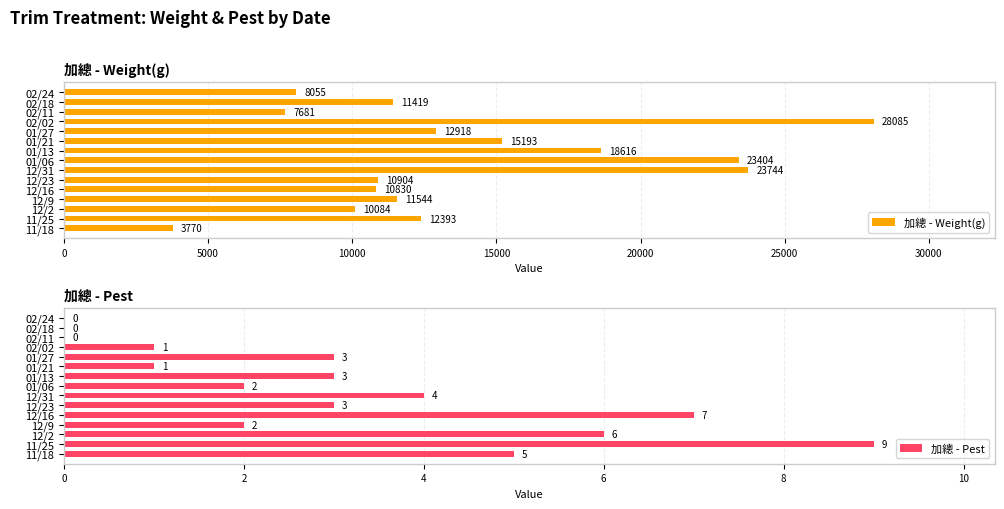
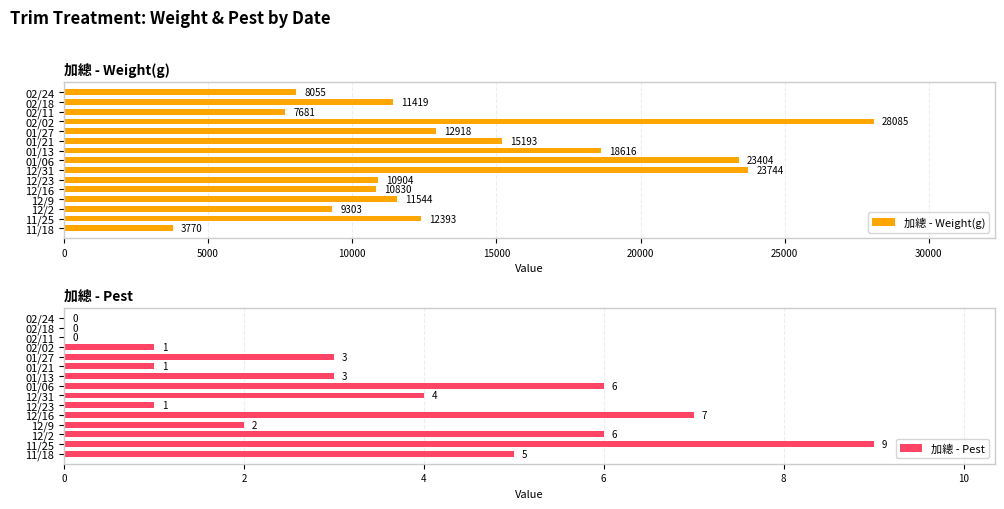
加總 - Weight(g), 12/2: 10084 -> 9303
加總 - Pest, 01/06: 2 -> 6
加總 - Pest, 12/23: 3 -> 1
